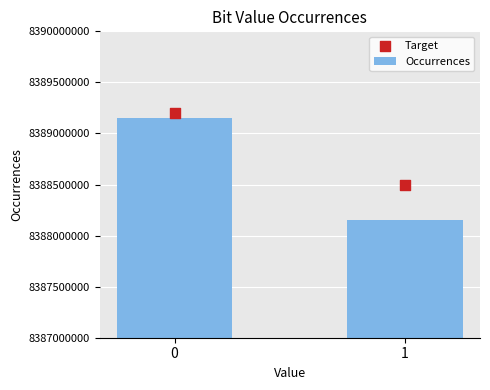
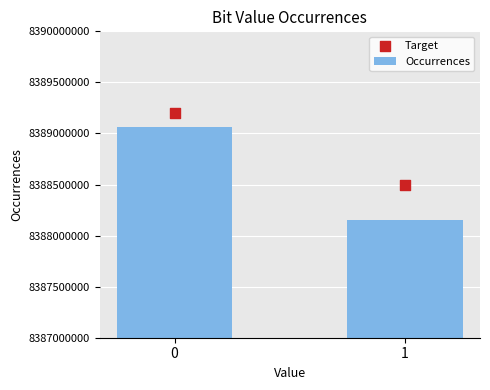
Occurrences, 0: 8389150000 -> 8389060000
